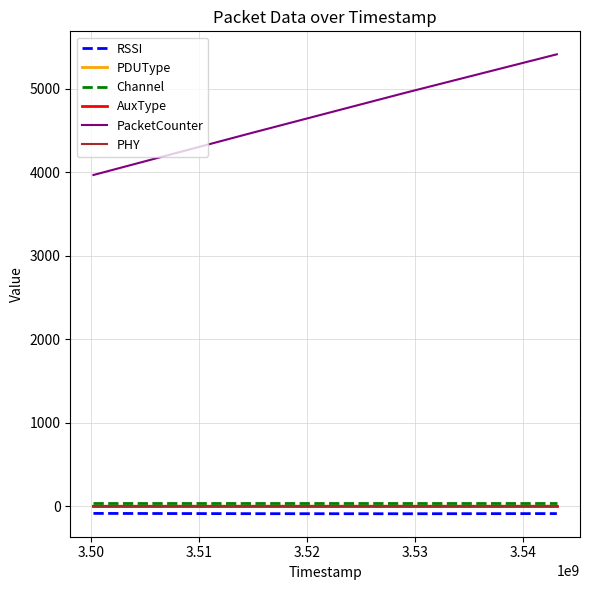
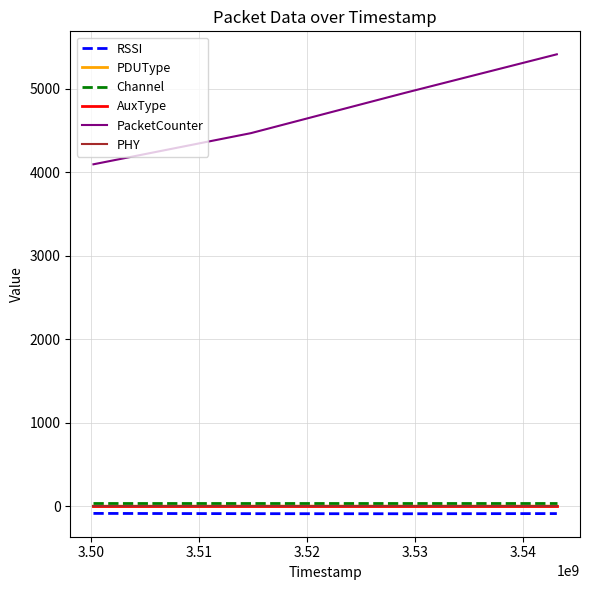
PacketCounter, 3.50: 4000 -> 4100
